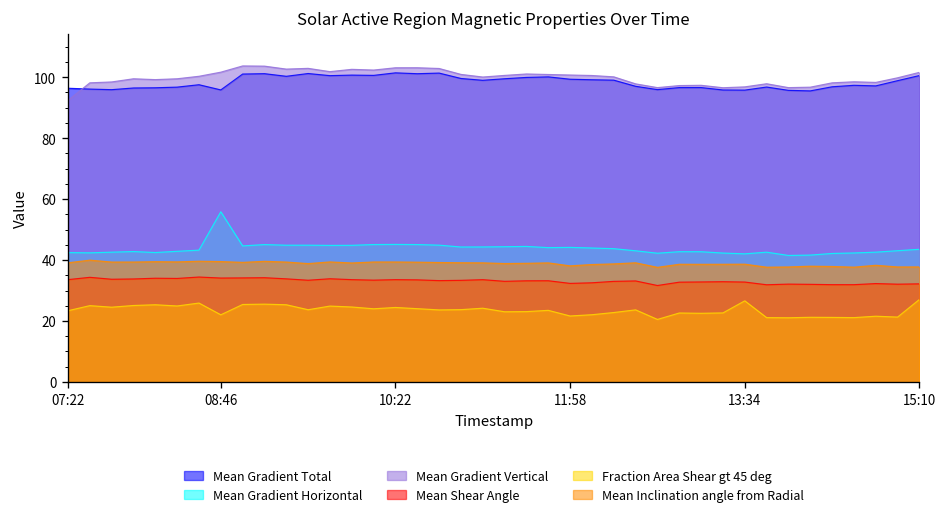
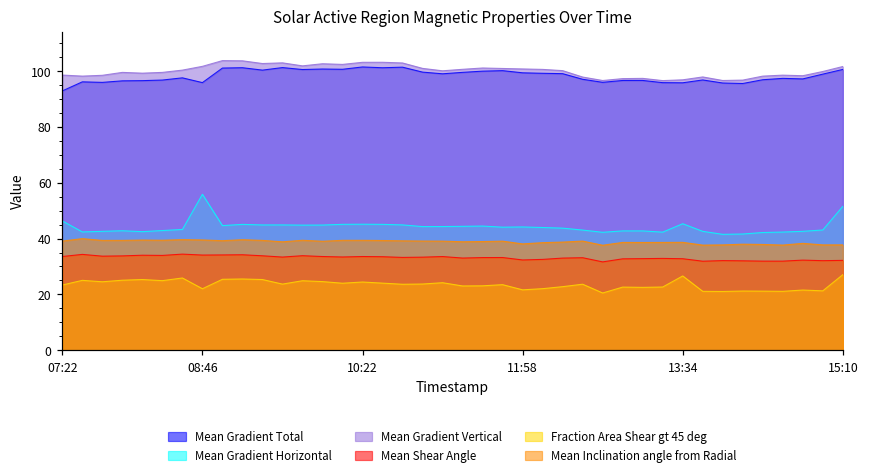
Mean Gradient Total, 07:22: 96 -> 93
Mean Gradient Horizontal, 07:22: 42 -> 46
Mean Gradient Vertical, 07:22: 92 -> 99
Mean Gradient Horizontal, 13:34: 42 -> 45
Mean Gradient Horizontal, 15:10: 44 -> 52
